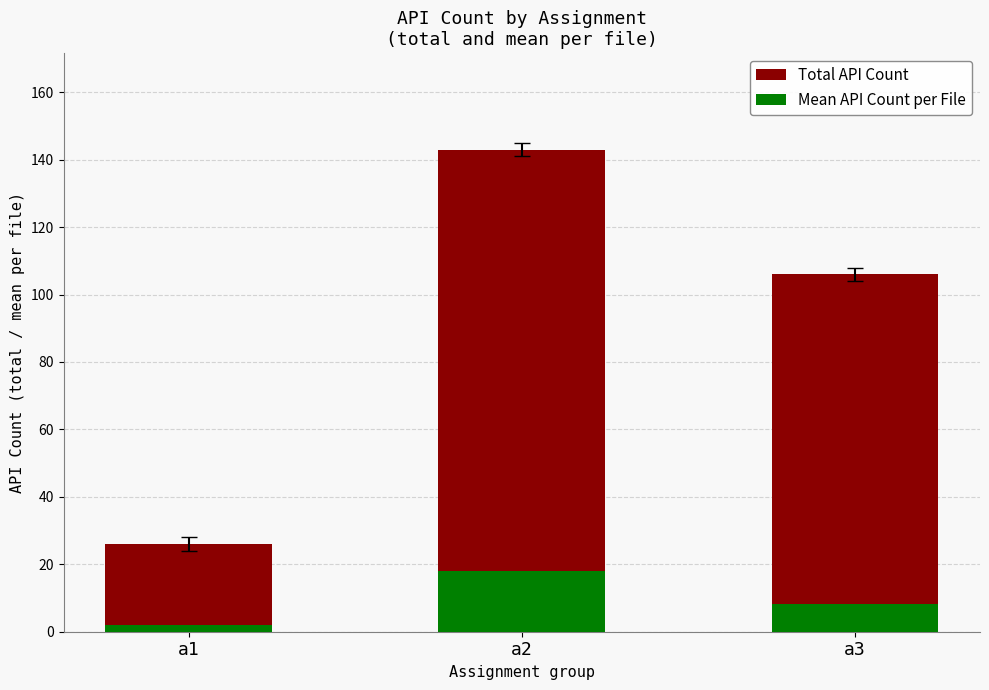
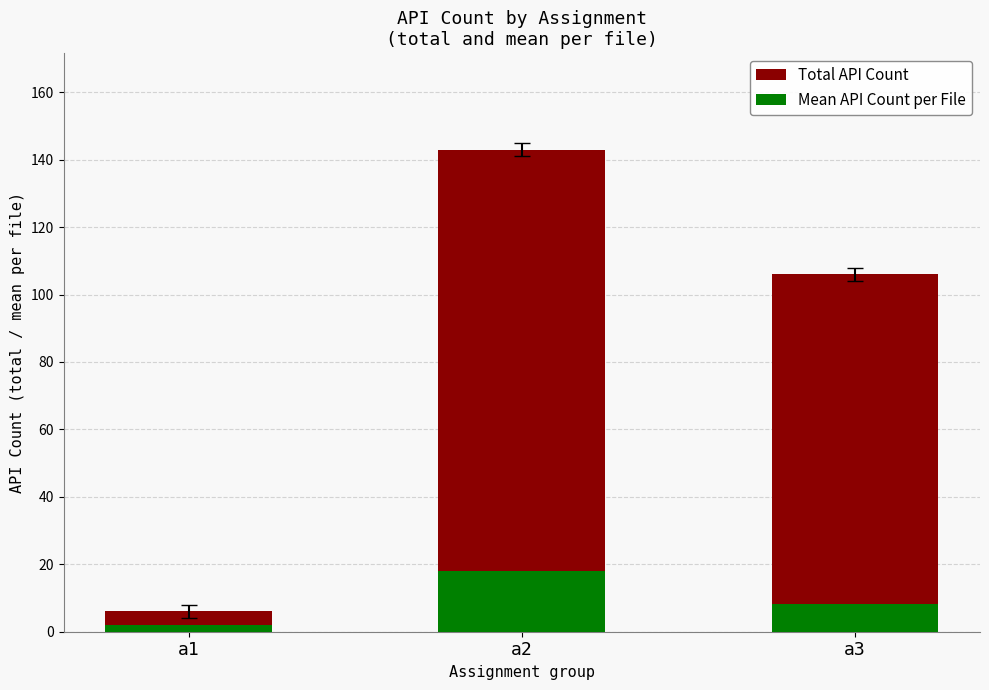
Total API Count, a1: 26 -> 6
